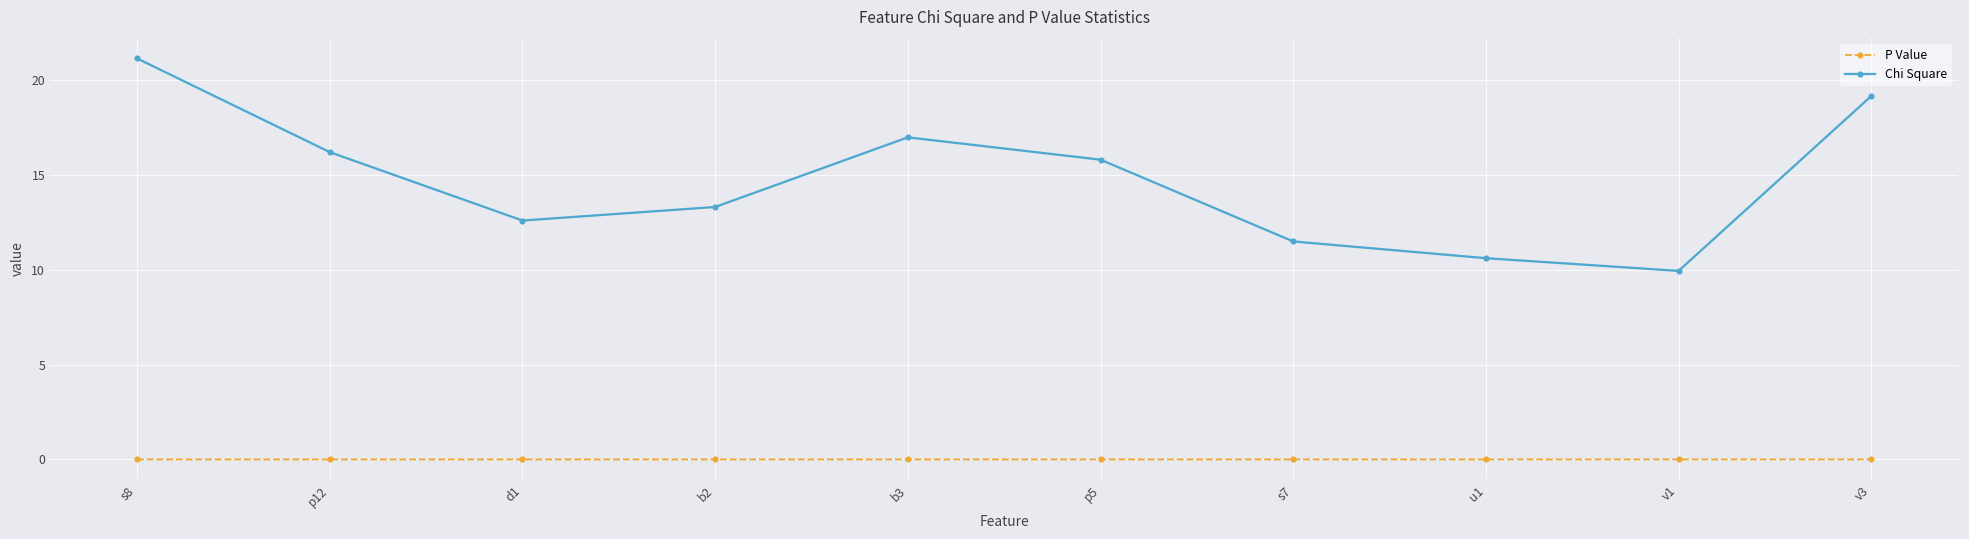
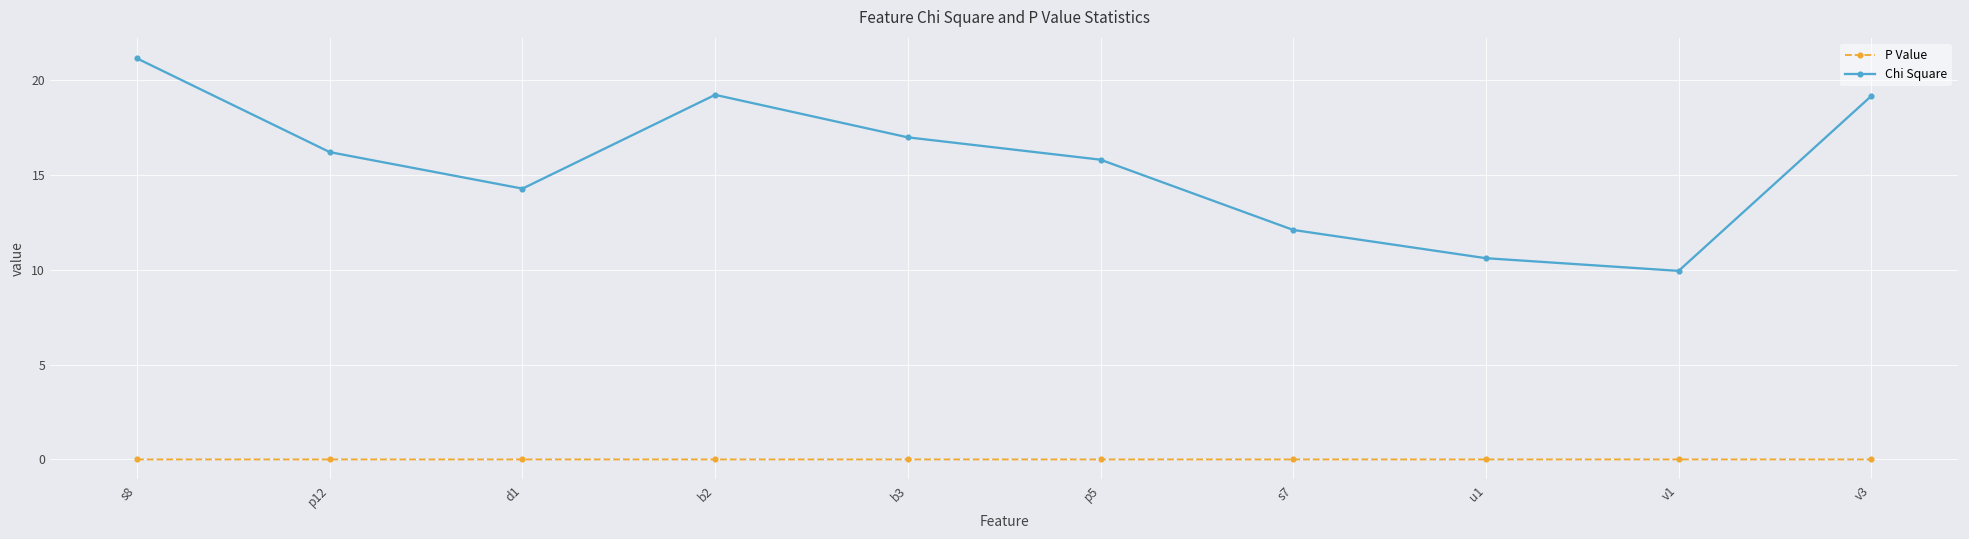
Chi Square, d1: 12.6 -> 14.3
Chi Square, b2: 13.3 -> 19.2
Chi Square, s7: 11.5 -> 12.1
